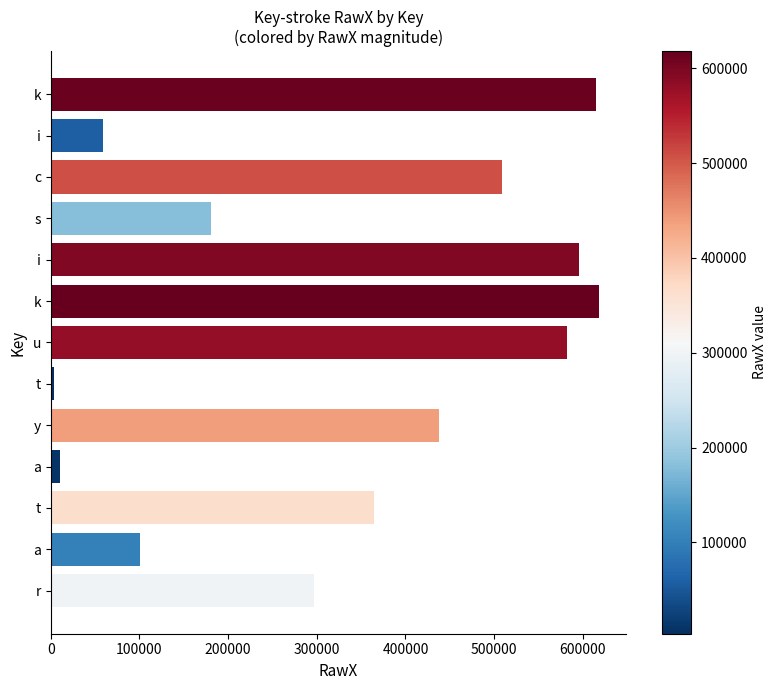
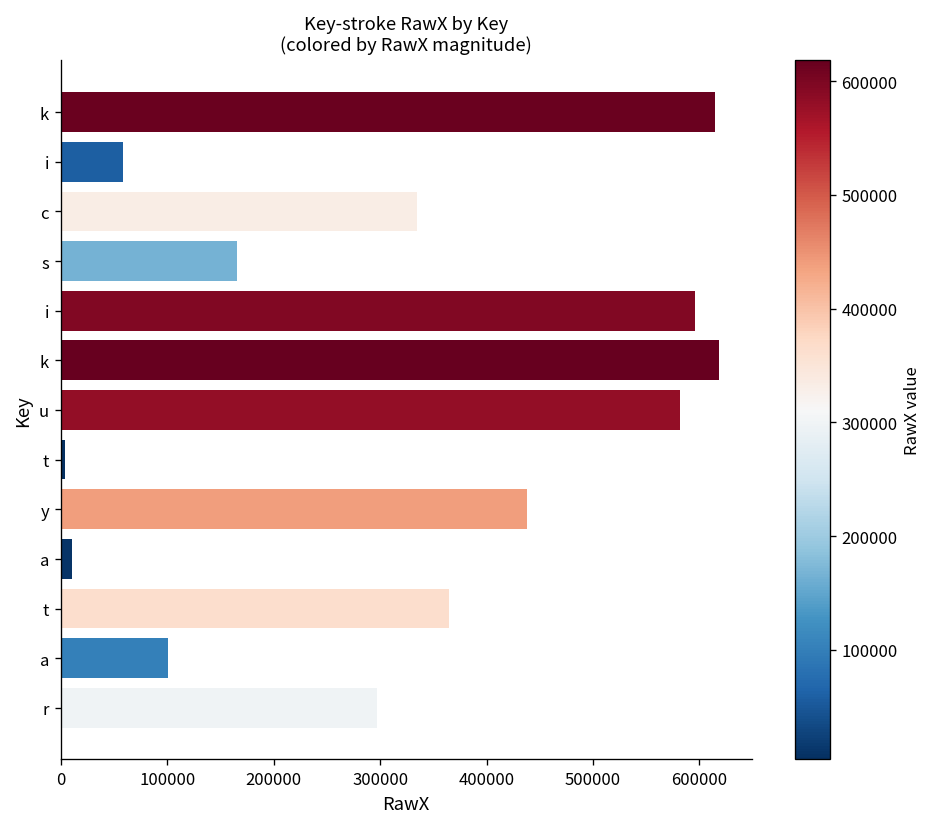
c: 510000 -> 330000
s: 180000 -> 170000
